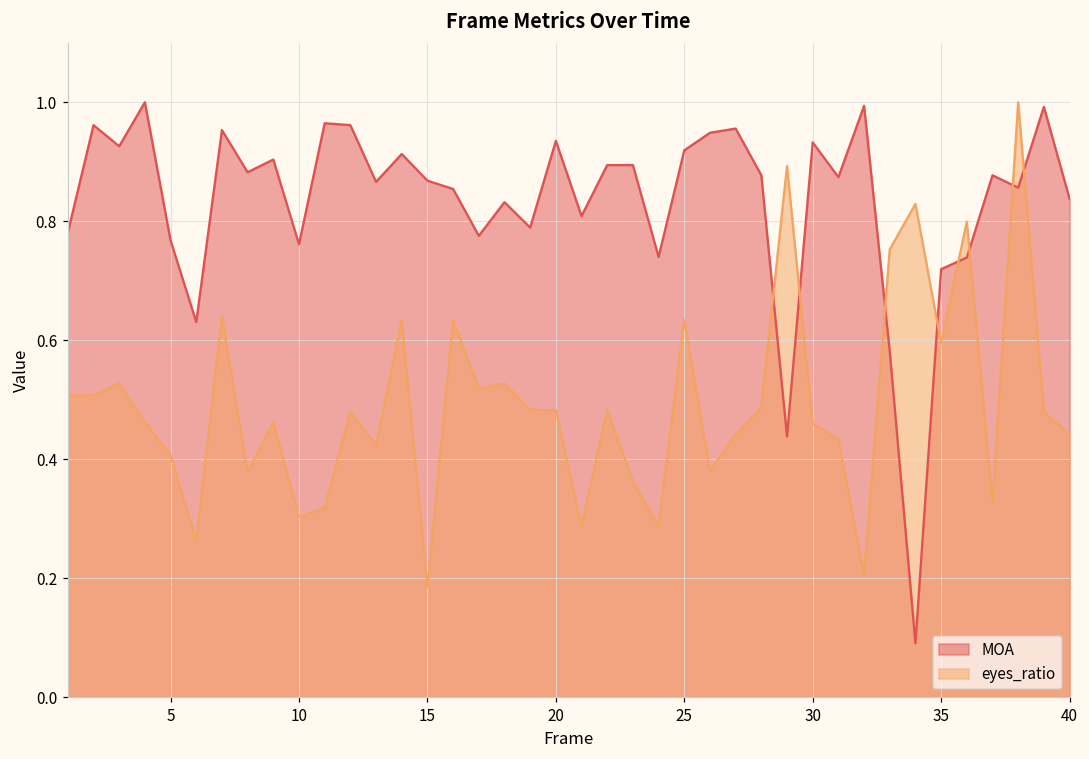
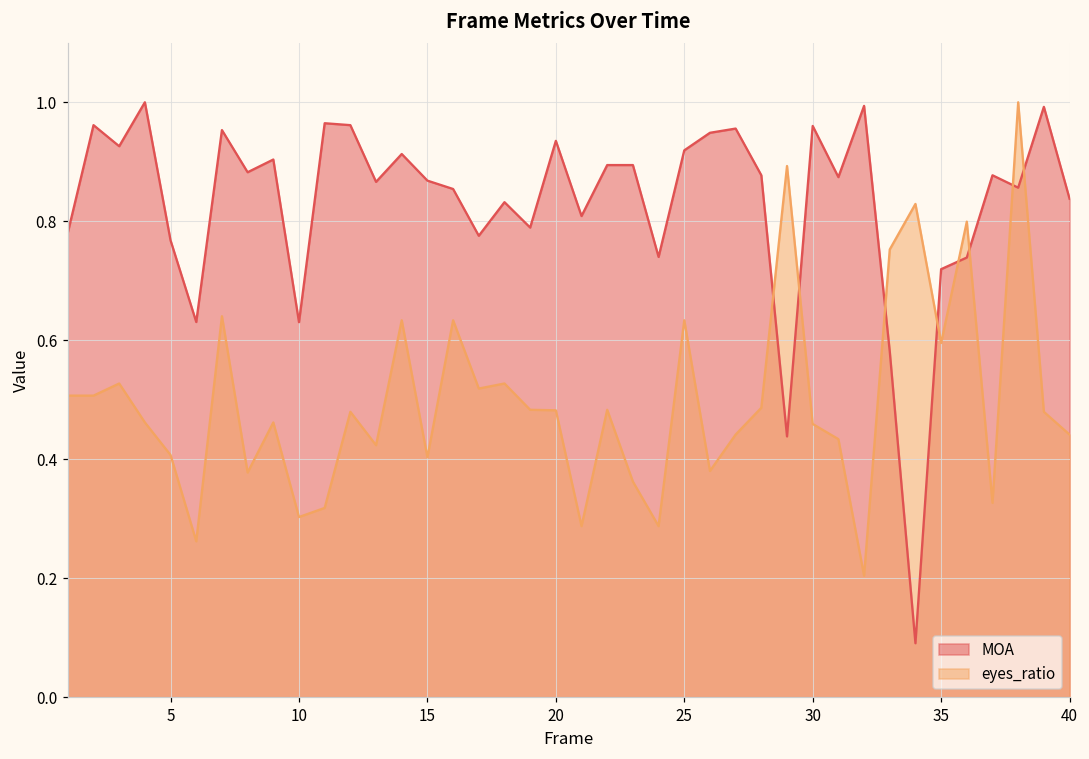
MOA, 10: 0.76 -> 0.63
eyes_ratio, 15: 0.18 -> 0.40
MOA, 30: 0.93 -> 0.96
